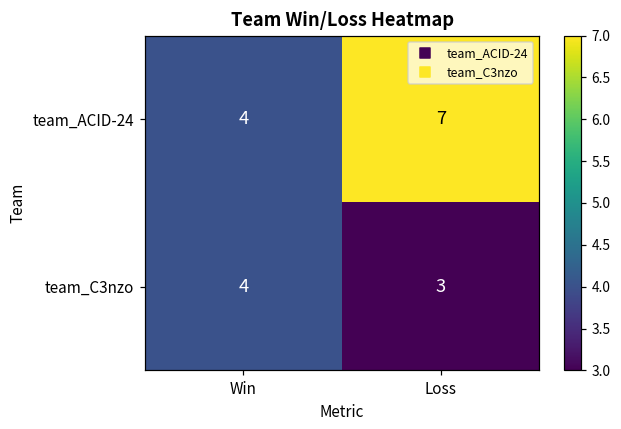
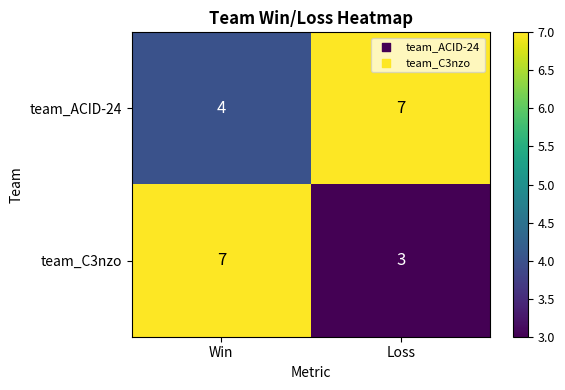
team_C3nzo, Win: 4 -> 7
